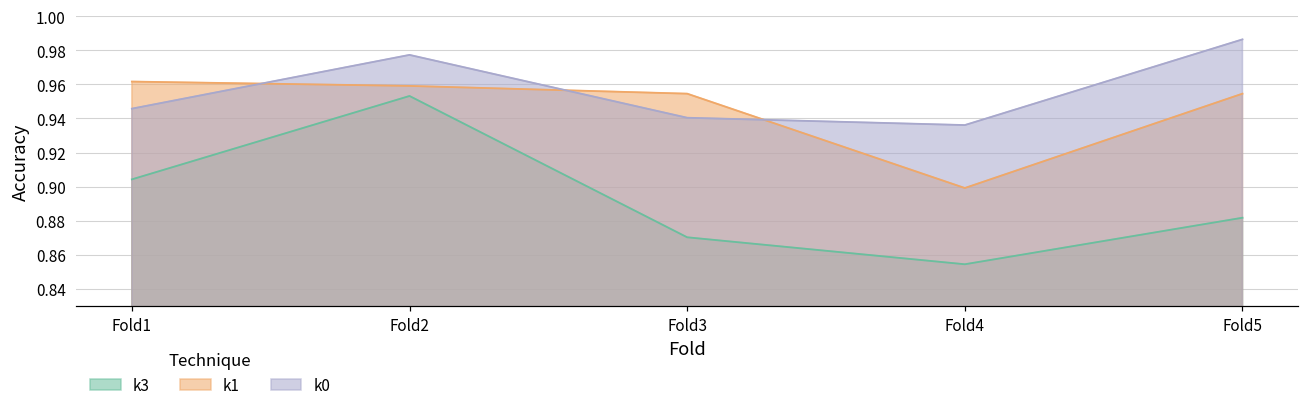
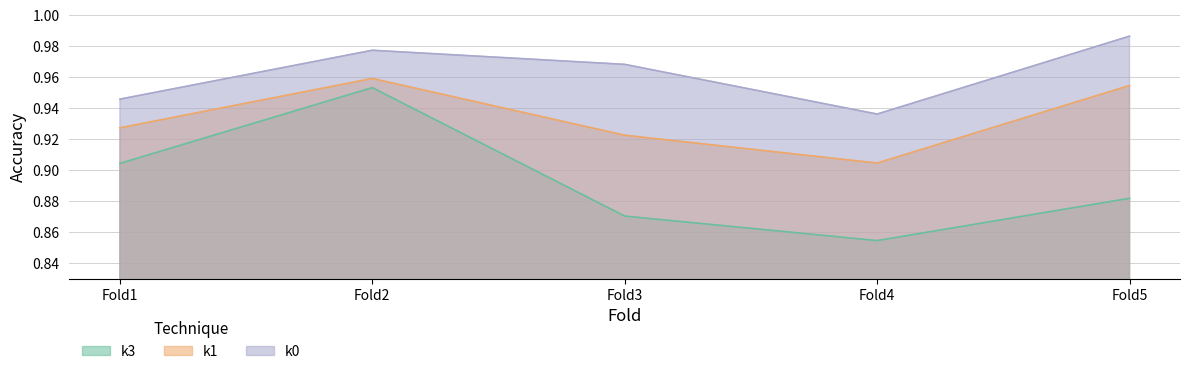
k1, Fold1: 0.962 -> 0.927
k1, Fold3: 0.955 -> 0.922
k0, Fold3: 0.940 -> 0.968
k1, Fold4: 0.899 -> 0.905
